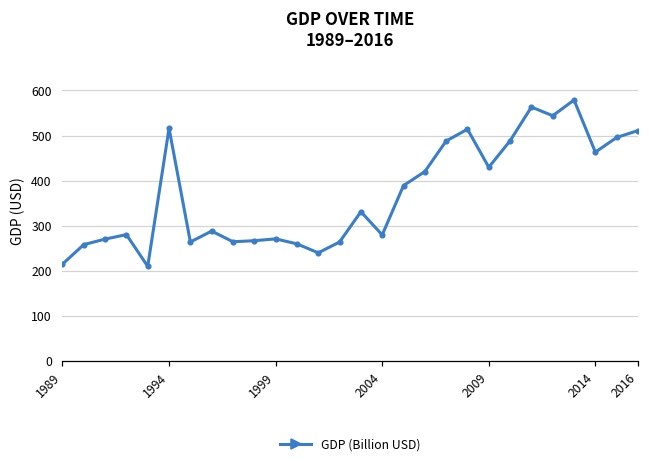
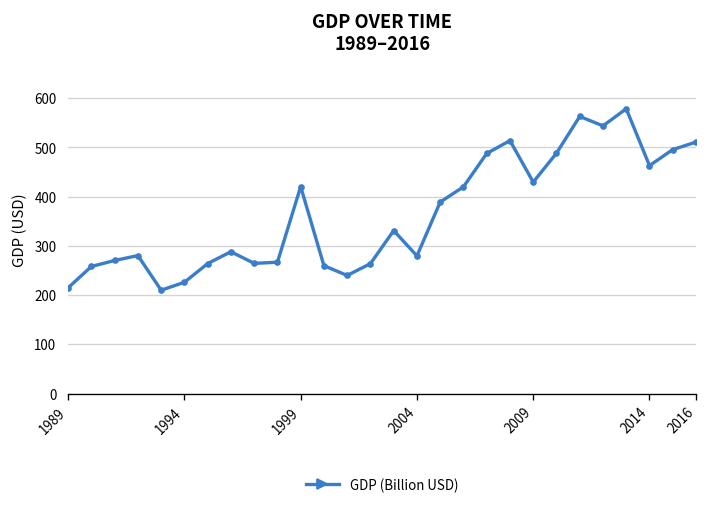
1994: 520 -> 230
1999: 270 -> 420
